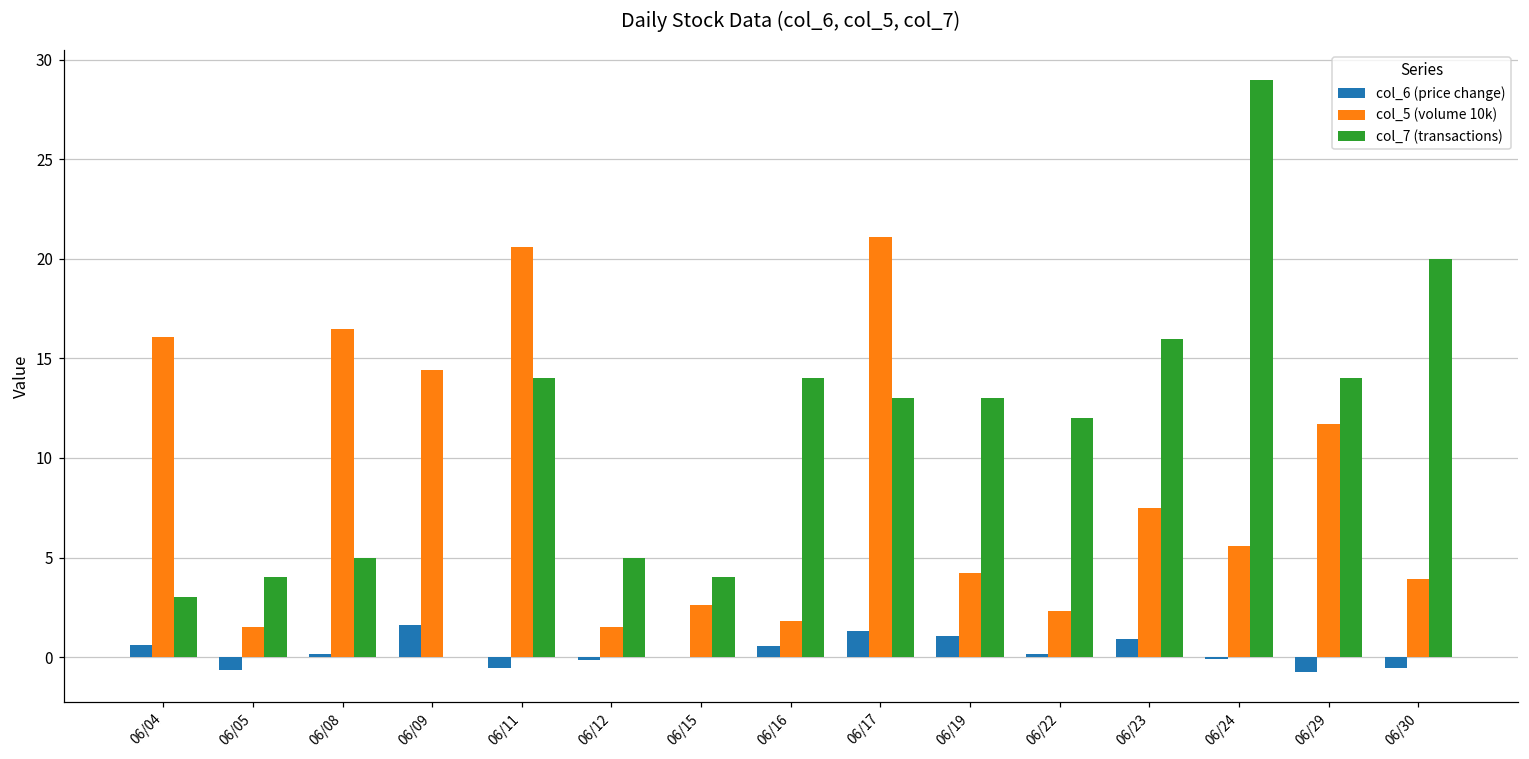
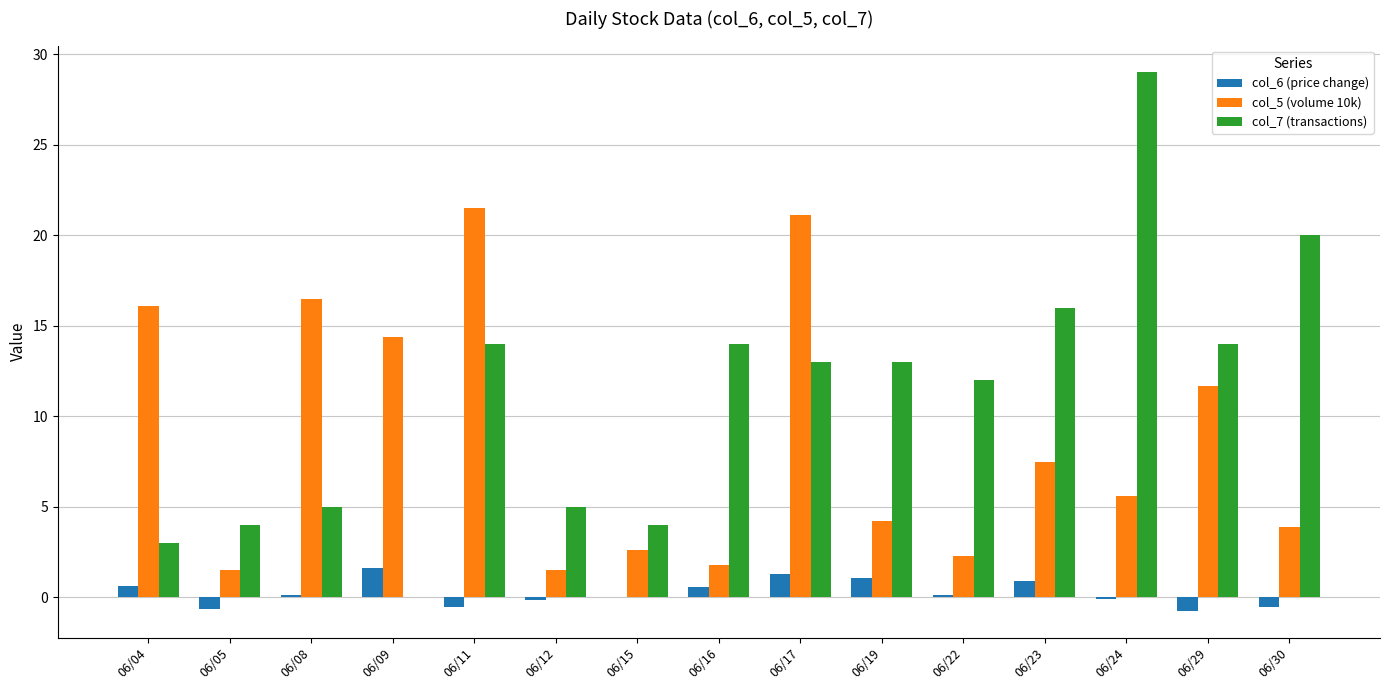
col_5 (volume 10k), 06/11: 20.6 -> 21.5
